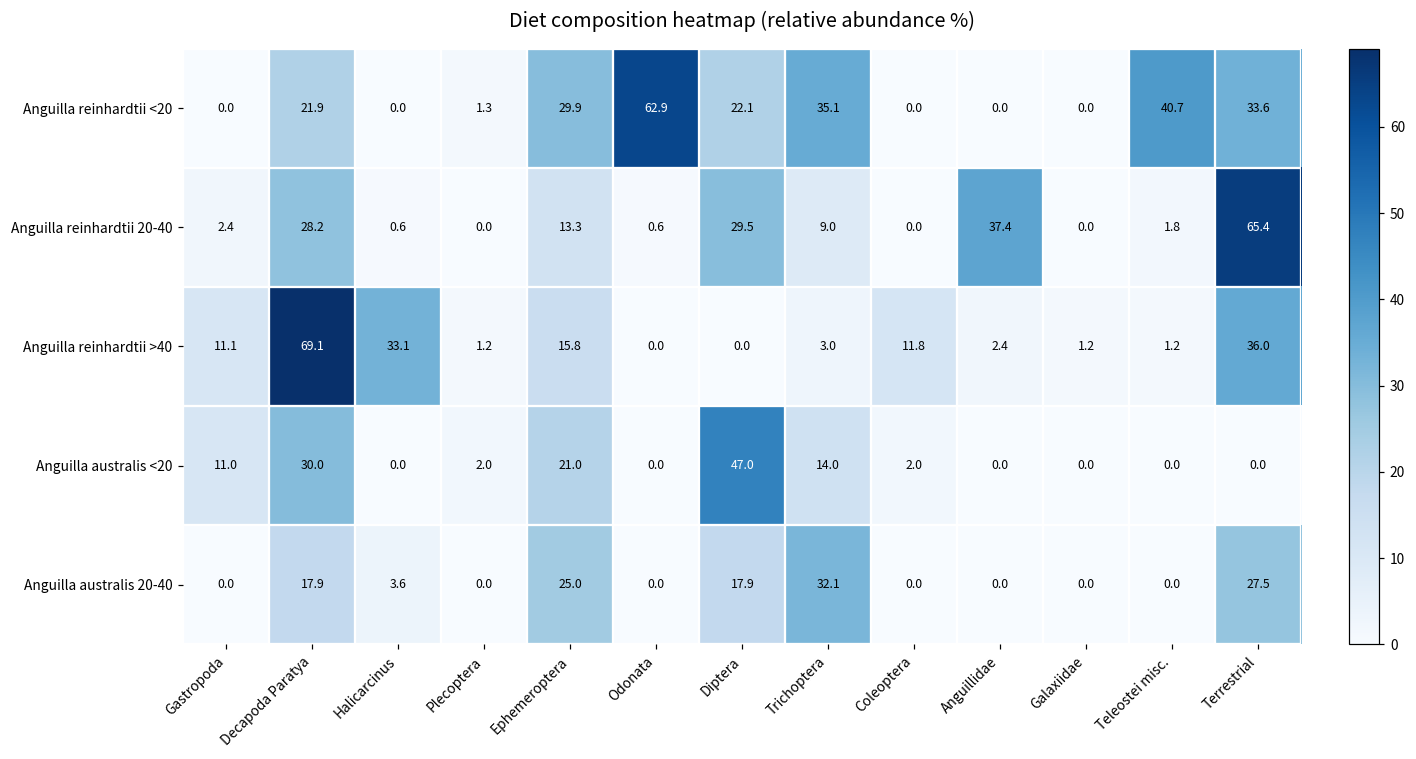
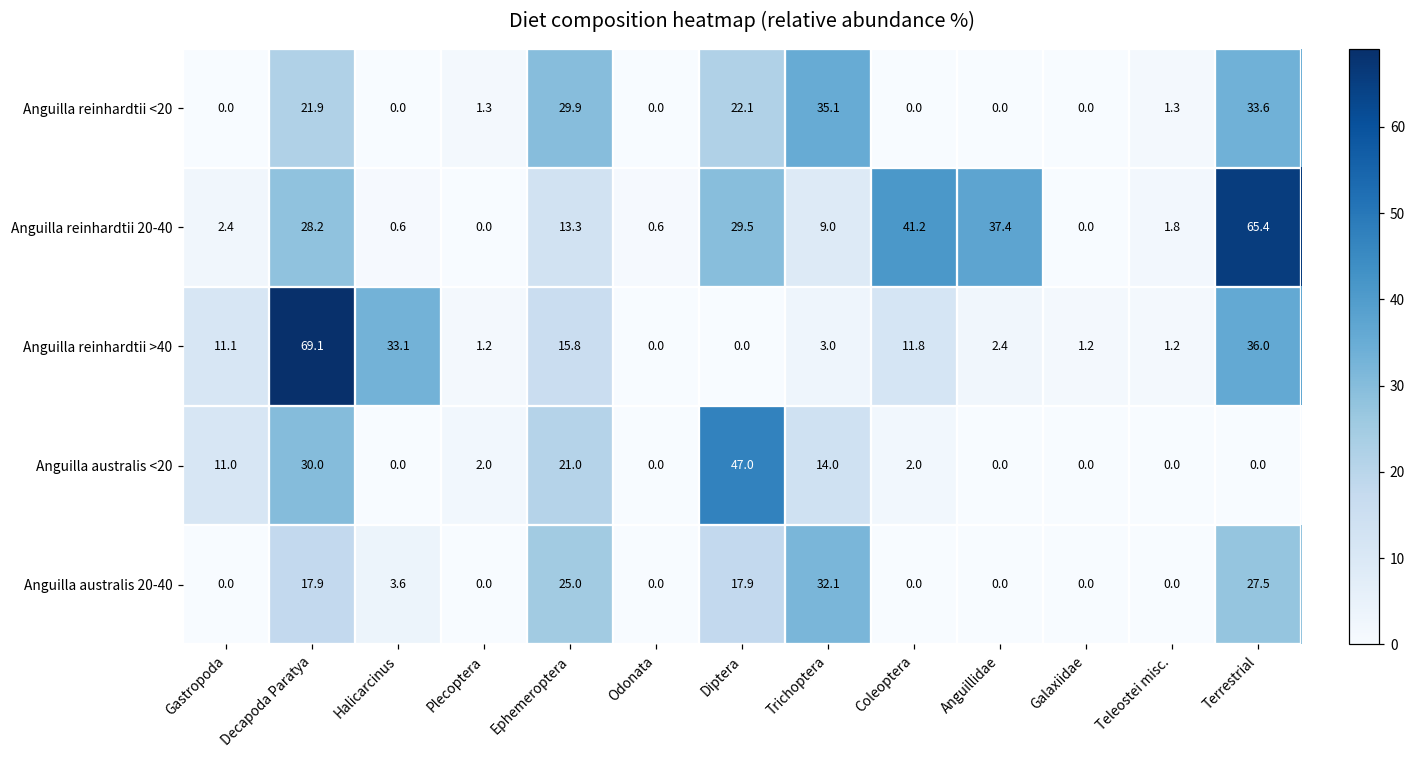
Anguilla reinhardtii <20, Odonata: 62.9 -> 0.0
Anguilla reinhardtii <20, Teleostei misc.: 40.7 -> 1.3
Anguilla reinhardtii 20-40, Coleoptera: 0.0 -> 41.2
